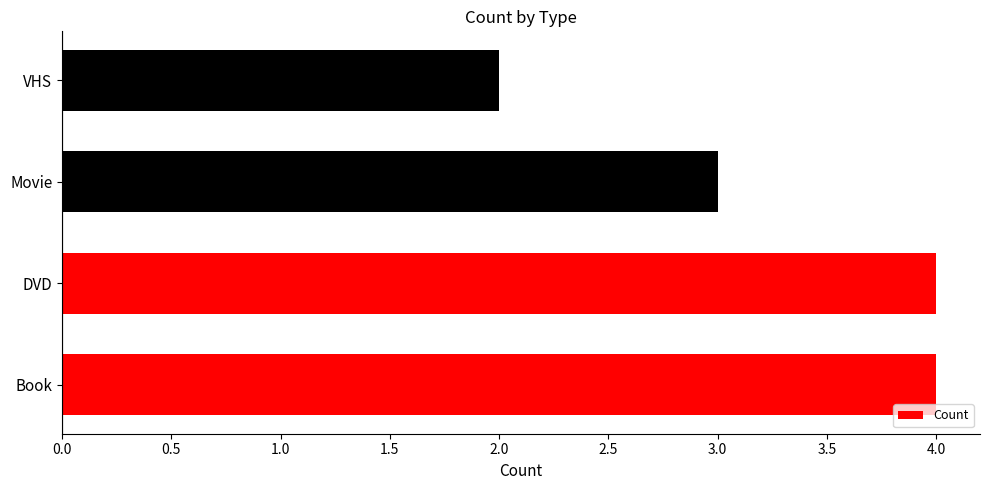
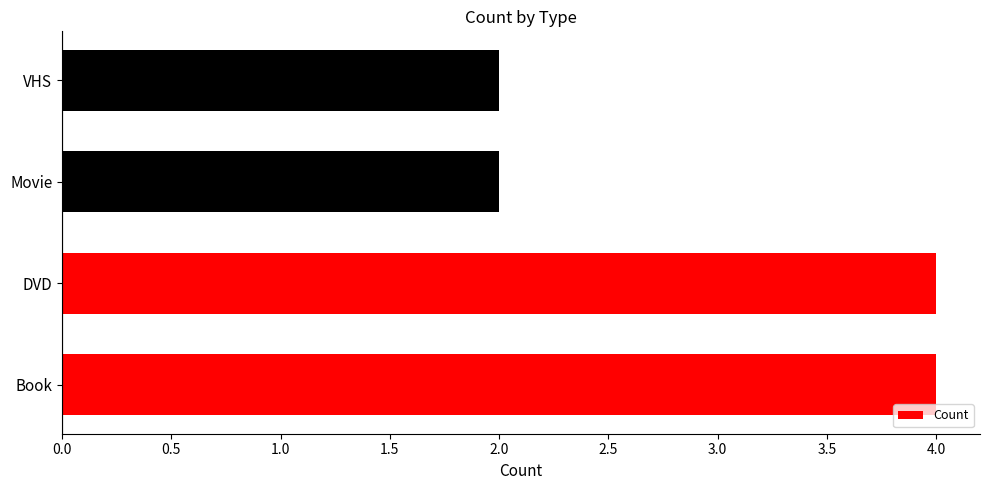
Movie: 3 -> 2
